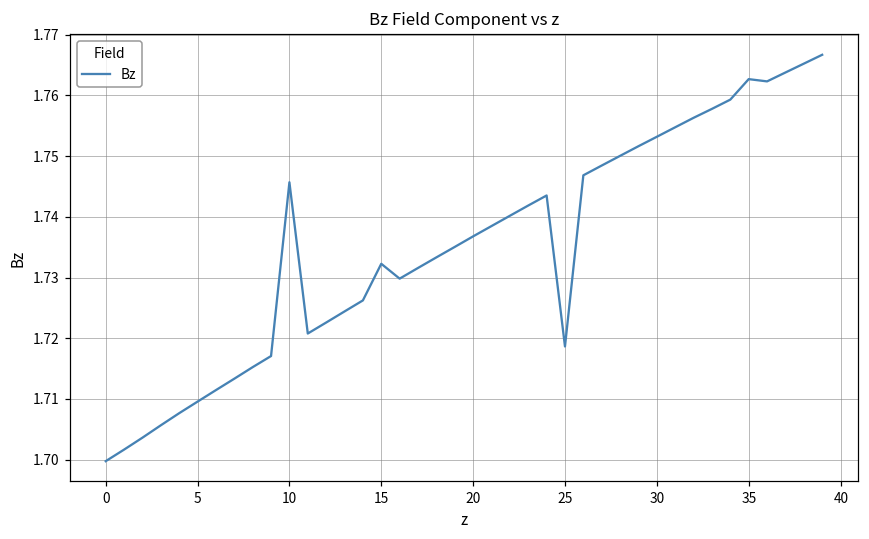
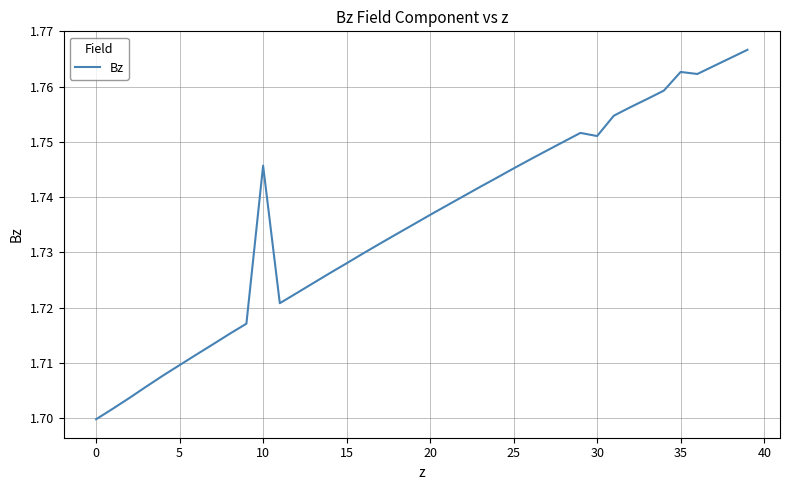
15: 1.732 -> 1.728
25: 1.719 -> 1.745
30: 1.753 -> 1.751
